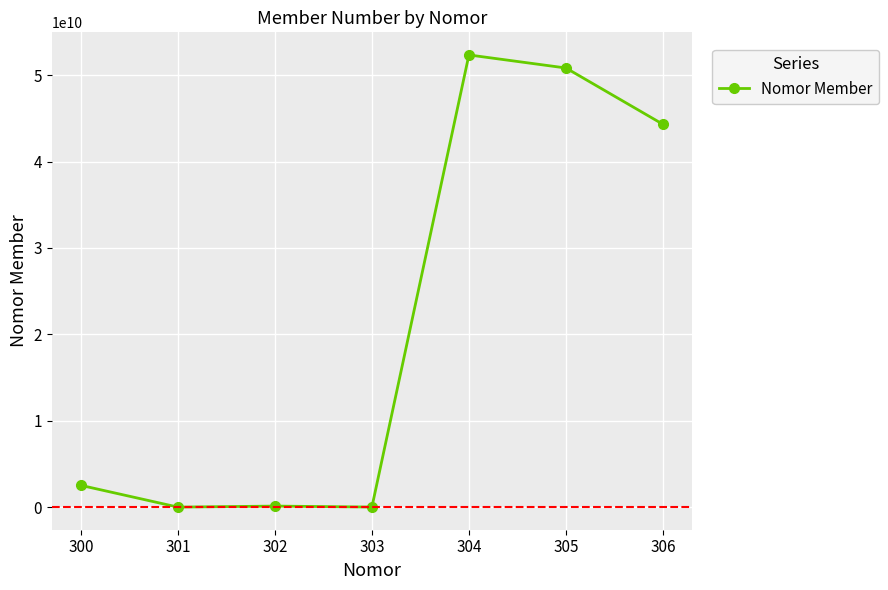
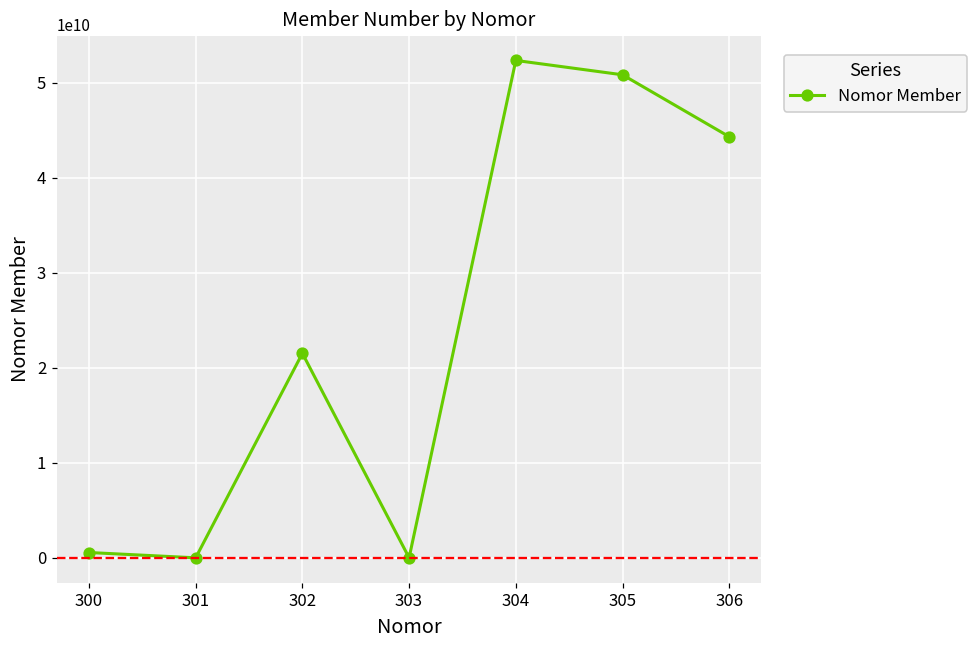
300: 3000000000 -> 1000000000
302: 0 -> 22000000000
